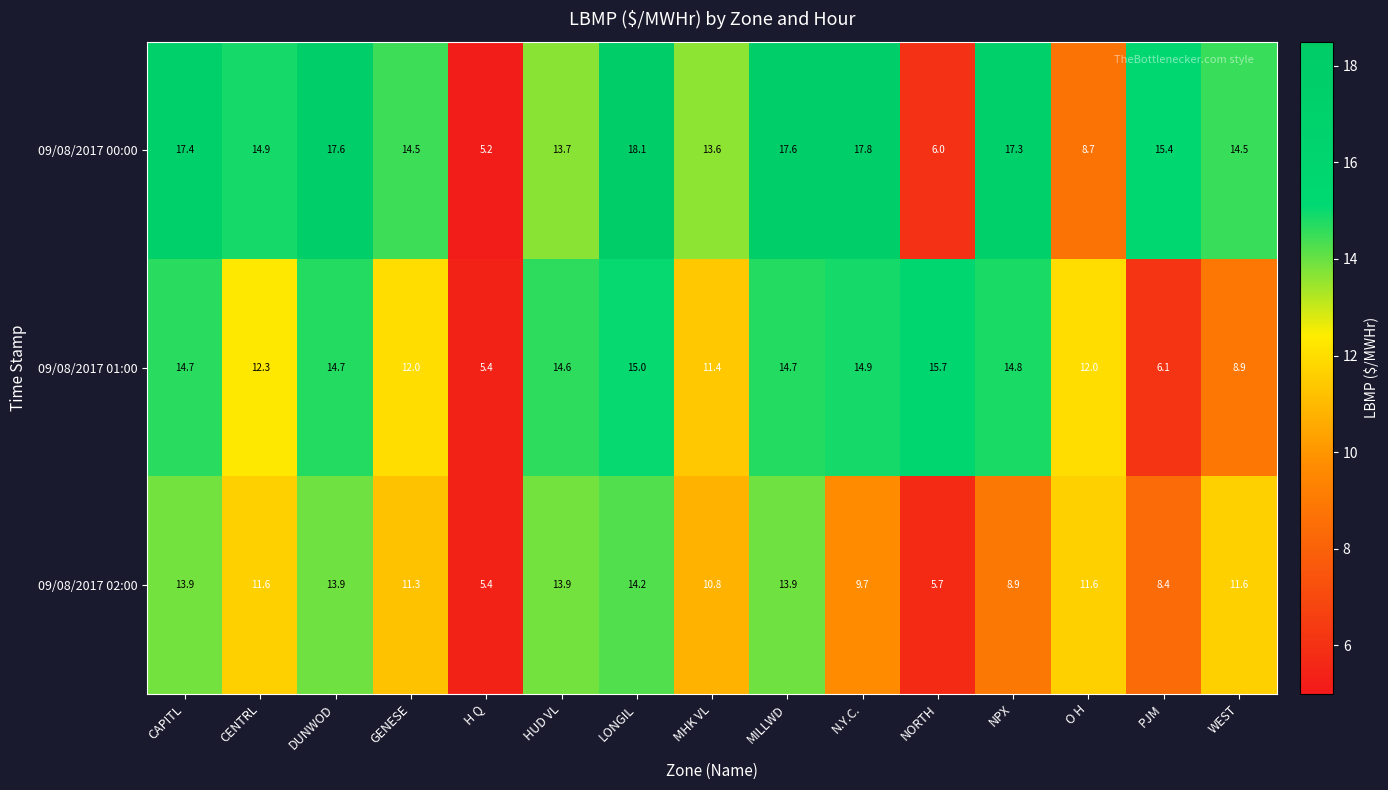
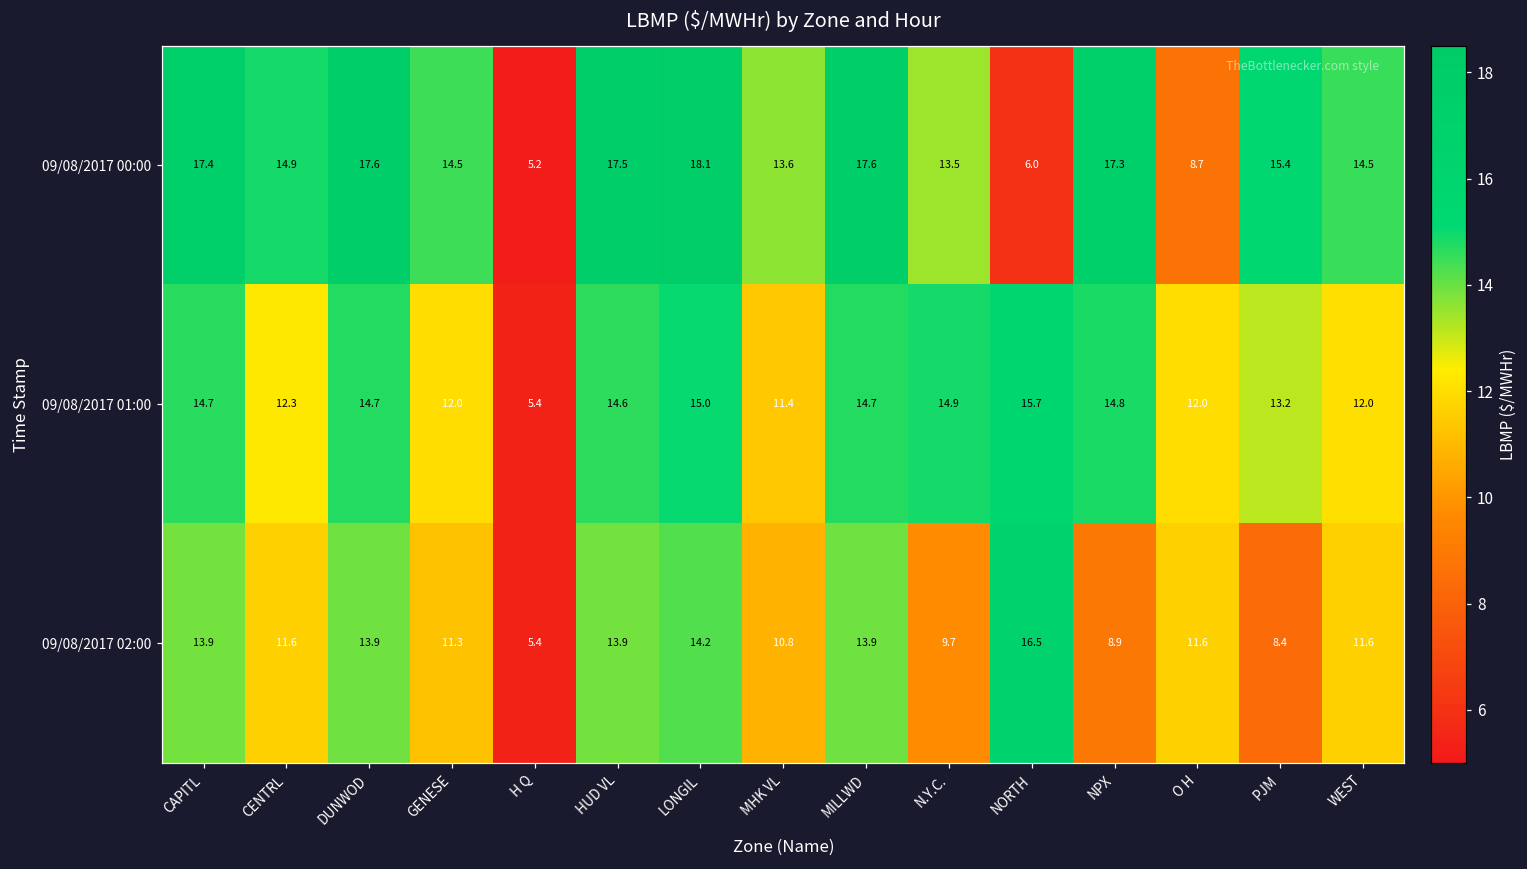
09/08/2017 00:00, HUD VL: 13.7 -> 17.5
09/08/2017 00:00, N.Y.C.: 17.8 -> 13.5
09/08/2017 01:00, PJM: 6.1 -> 13.2
09/08/2017 01:00, WEST: 8.9 -> 12.0
09/08/2017 02:00, NORTH: 5.7 -> 16.5
